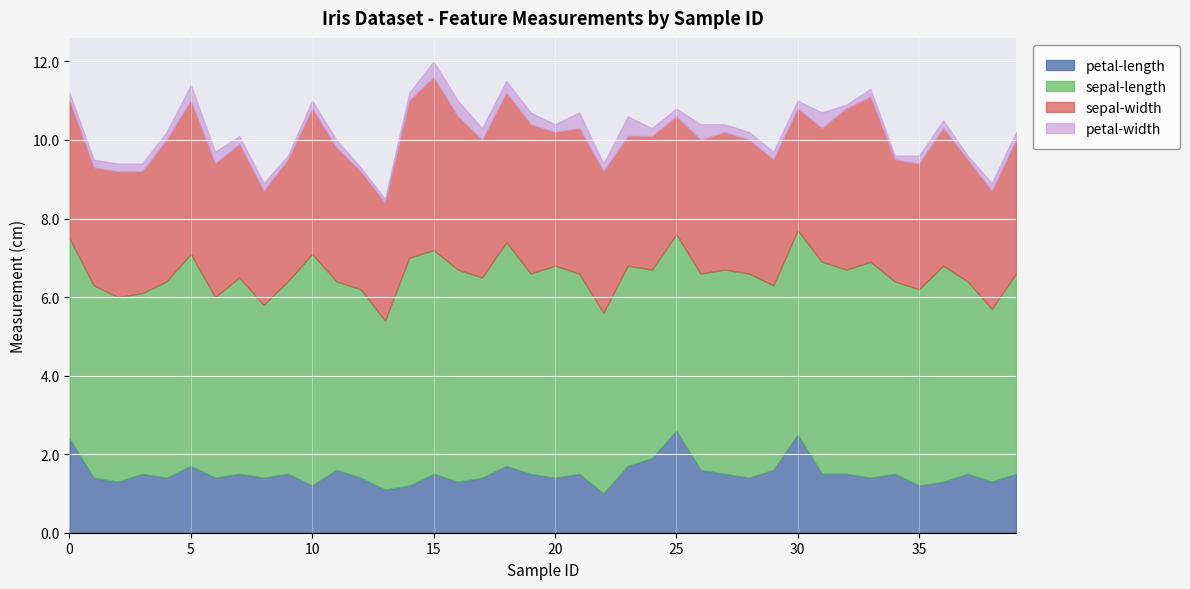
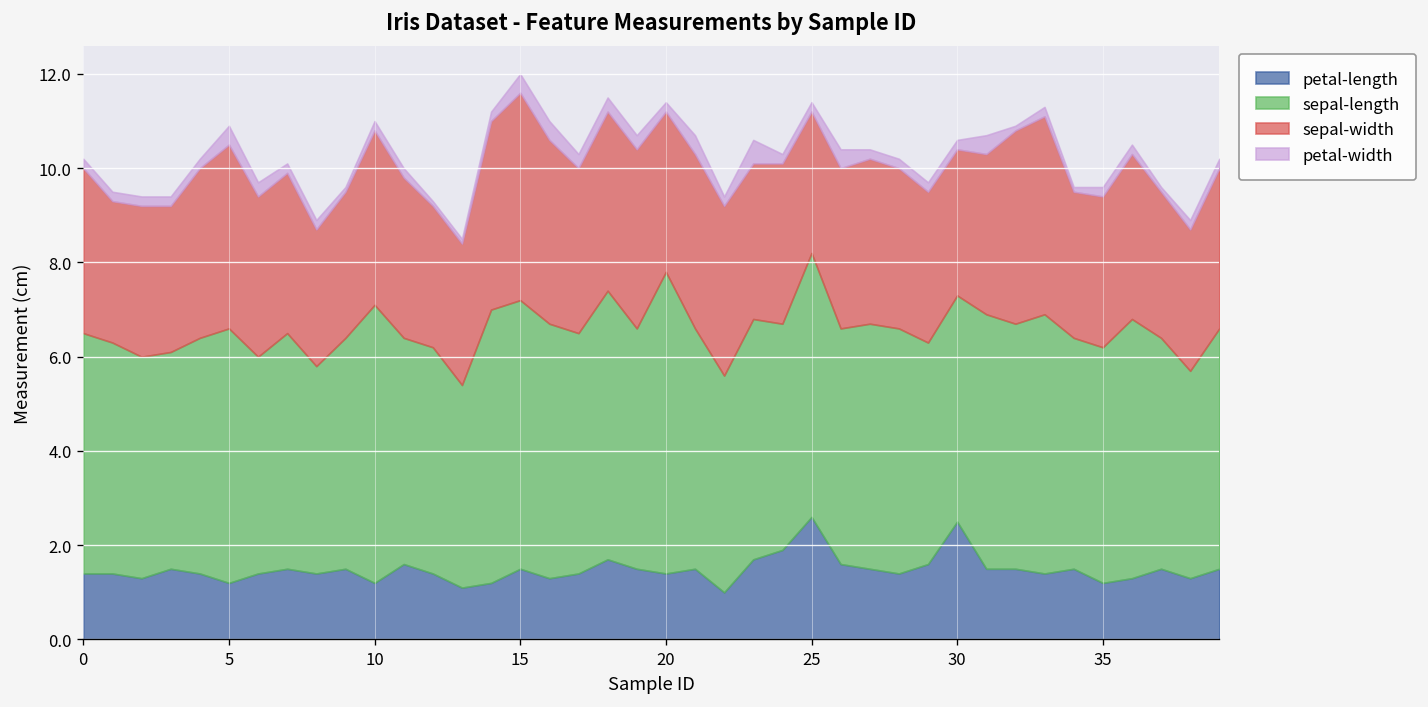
petal-length, 0: 2.4 -> 1.4
petal-length, 5: 1.7 -> 1.2
sepal-length, 20: 5.4 -> 6.4
sepal-length, 25: 5.0 -> 5.6
sepal-length, 30: 5.2 -> 4.8
